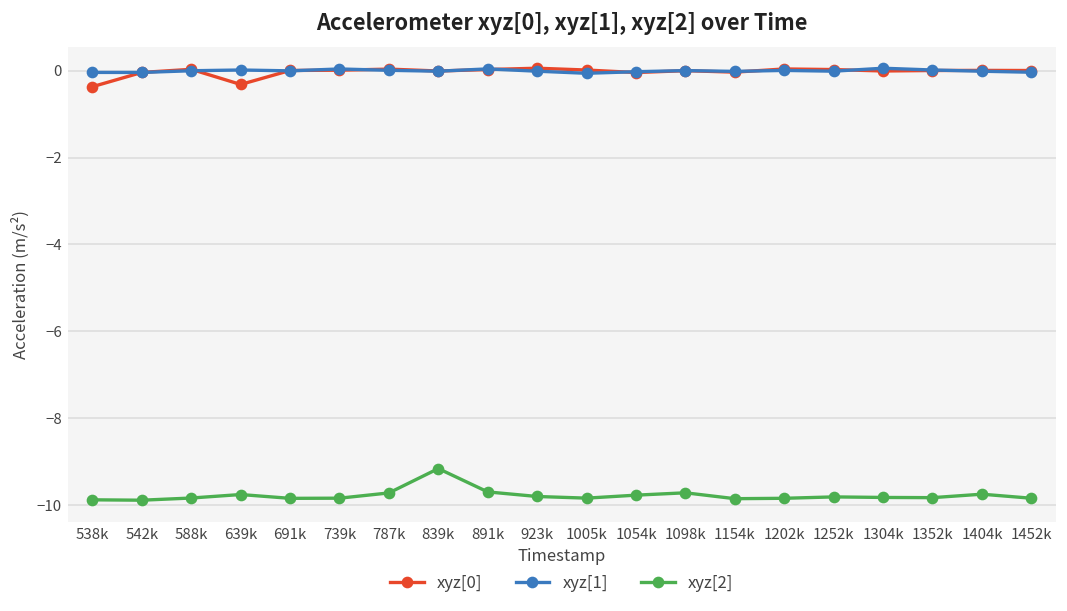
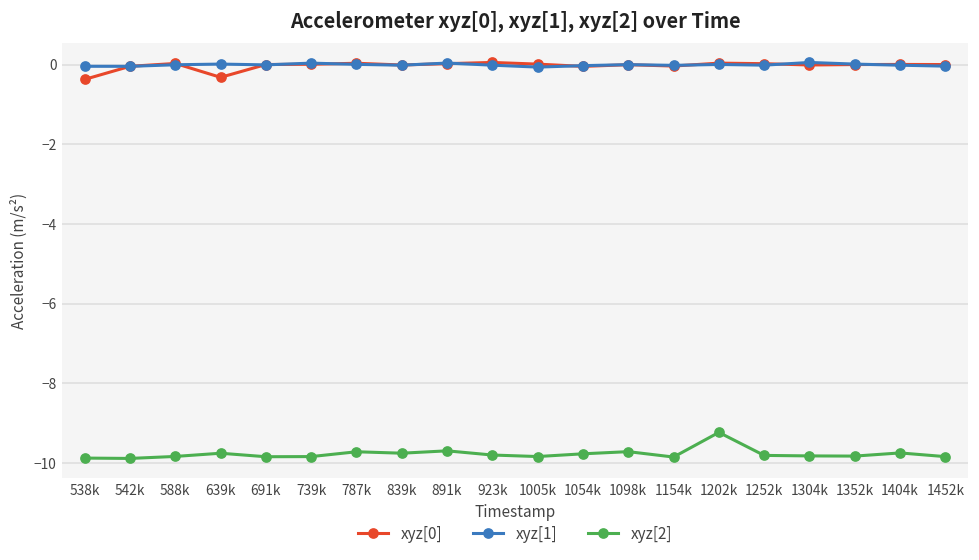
xyz[2], 839k: -9.2 -> -9.8
xyz[2], 1202k: -9.8 -> -9.2
